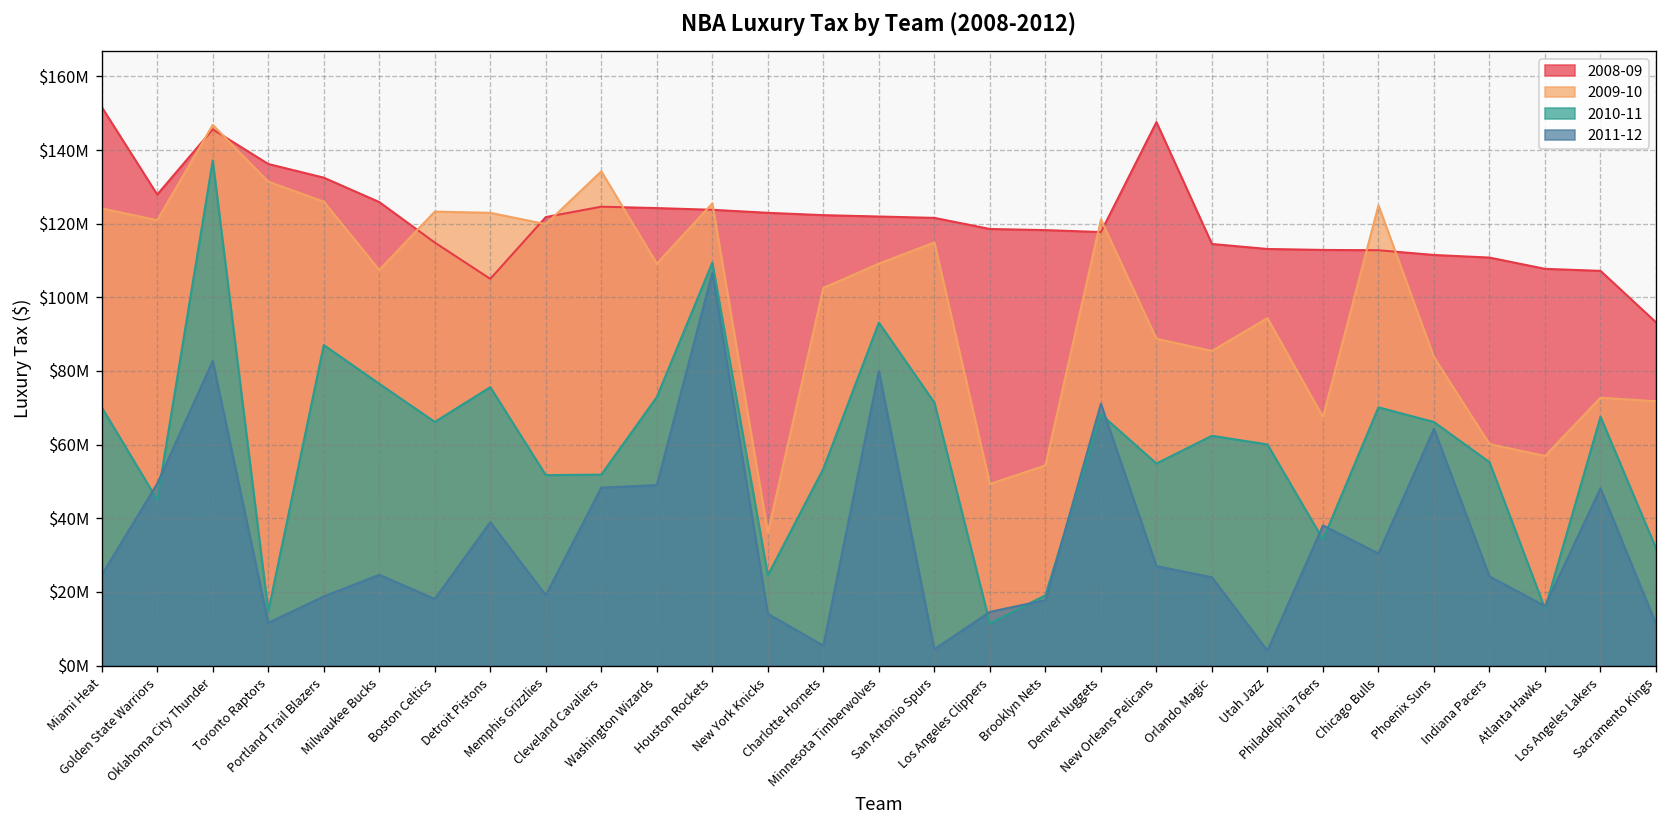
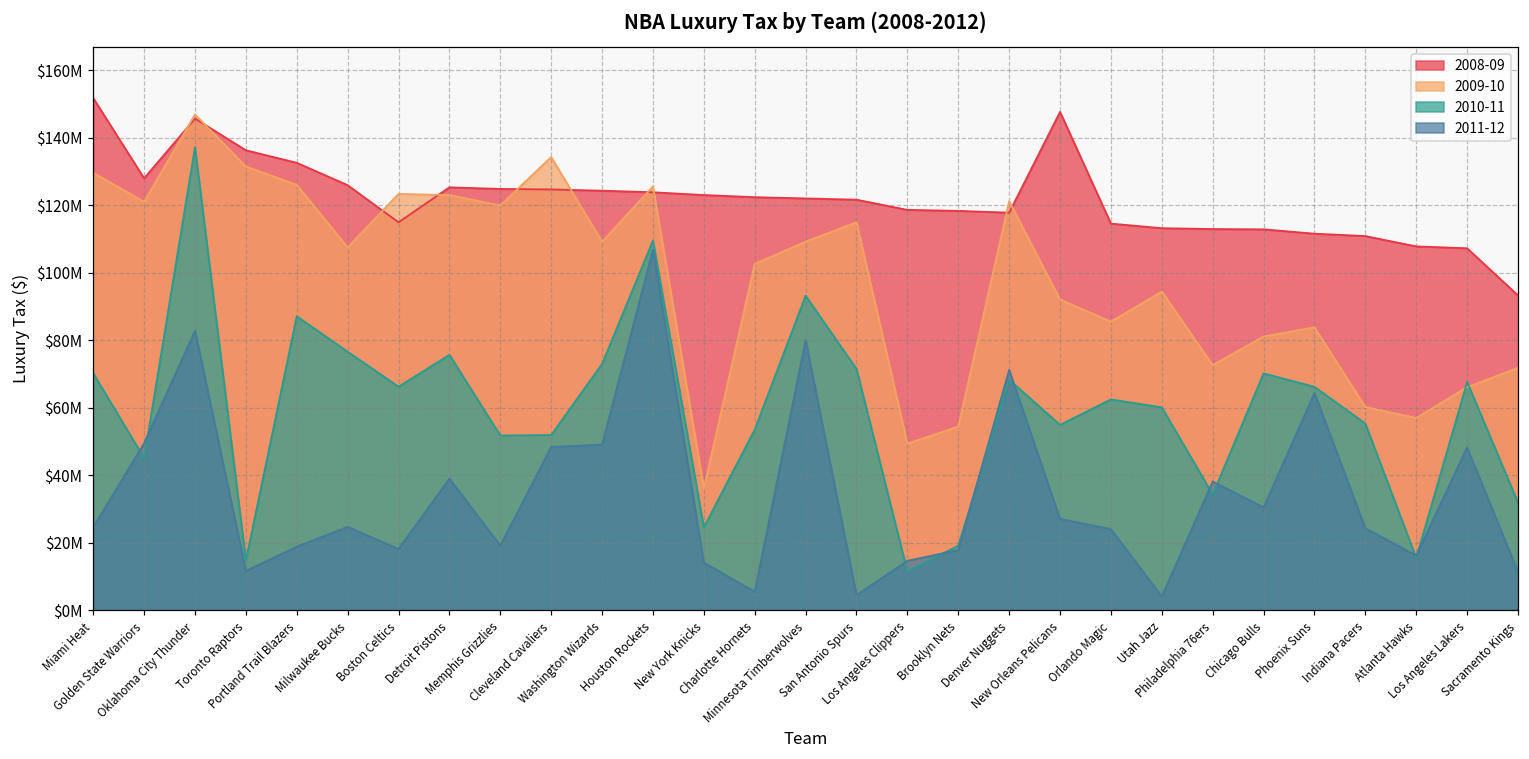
2009-10, Miami Heat: $124000000 -> $130000000
2008-09, Detroit Pistons: $105000000 -> $125000000
2008-09, Memphis Grizzlies: $122000000 -> $125000000
2009-10, New Orleans Pelicans: $89000000 -> $92000000
2009-10, Philadelphia 76ers: $68000000 -> $73000000
2009-10, Chicago Bulls: $125000000 -> $81000000
2009-10, Los Angeles Lakers: $73000000 -> $66000000
